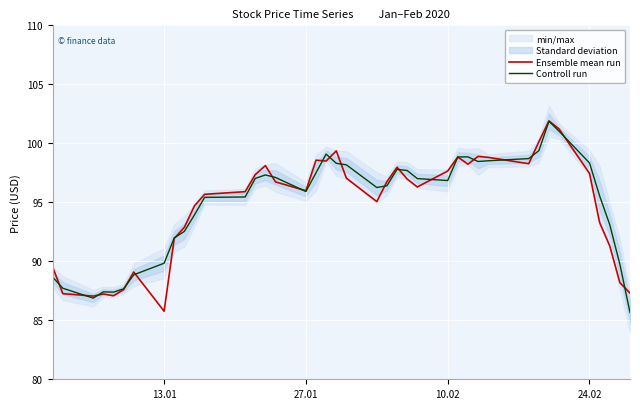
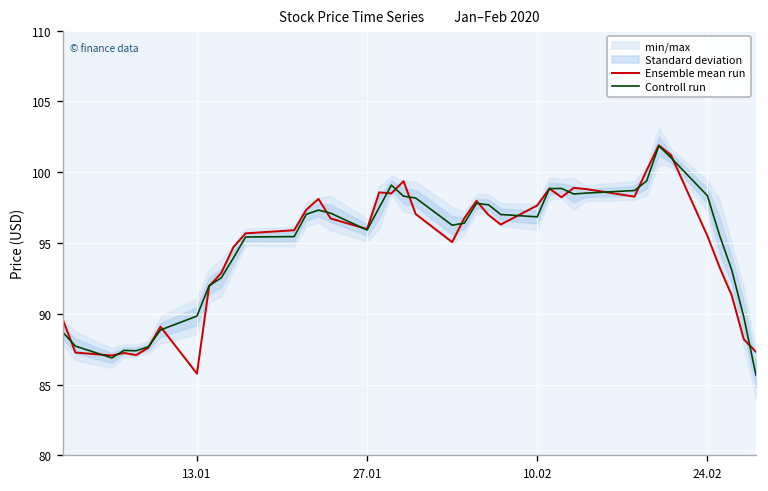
Ensemble mean run, 24.02: 97.5 -> 95.5
